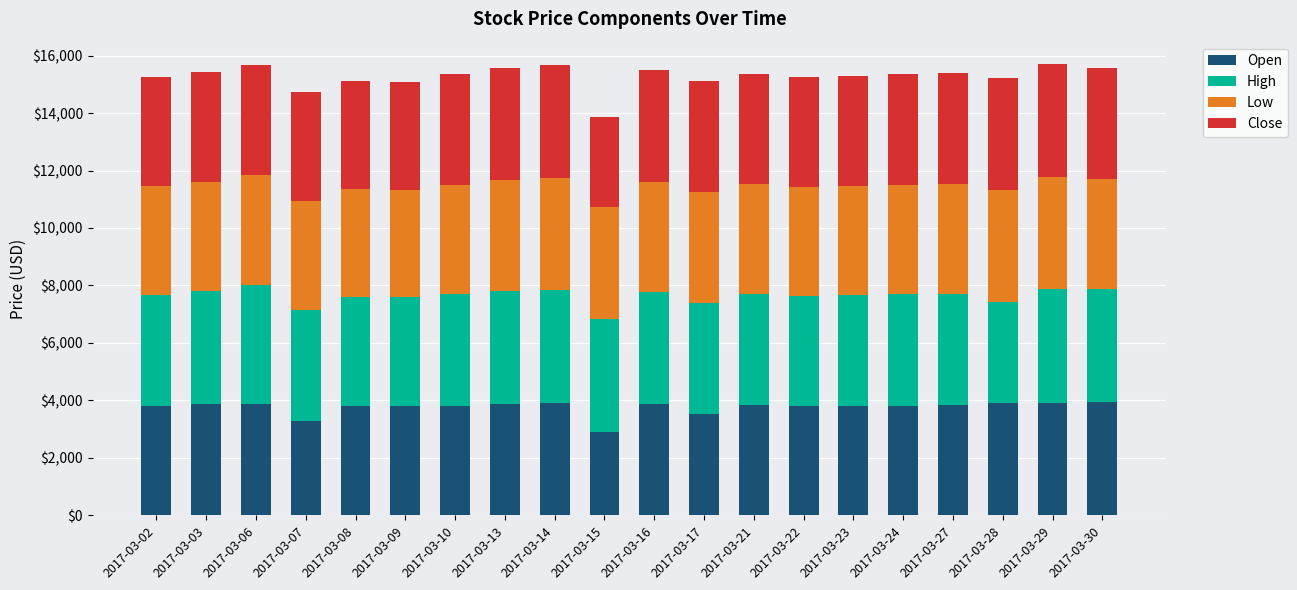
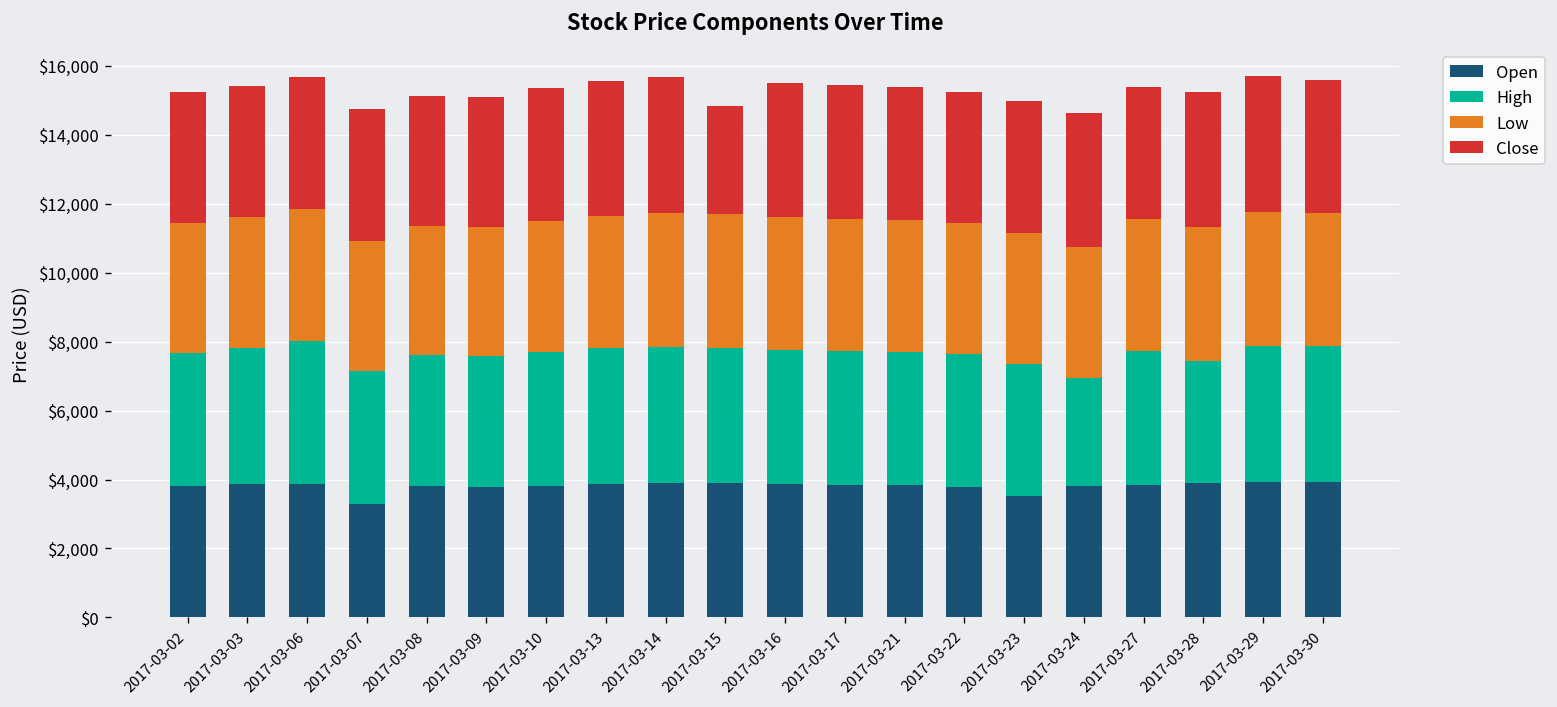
Open, 2017-03-15: $2,900 -> $3,900
Open, 2017-03-17: $3,500 -> $3,900
Open, 2017-03-23: $3,800 -> $3,500
High, 2017-03-24: $3,900 -> $3,100
